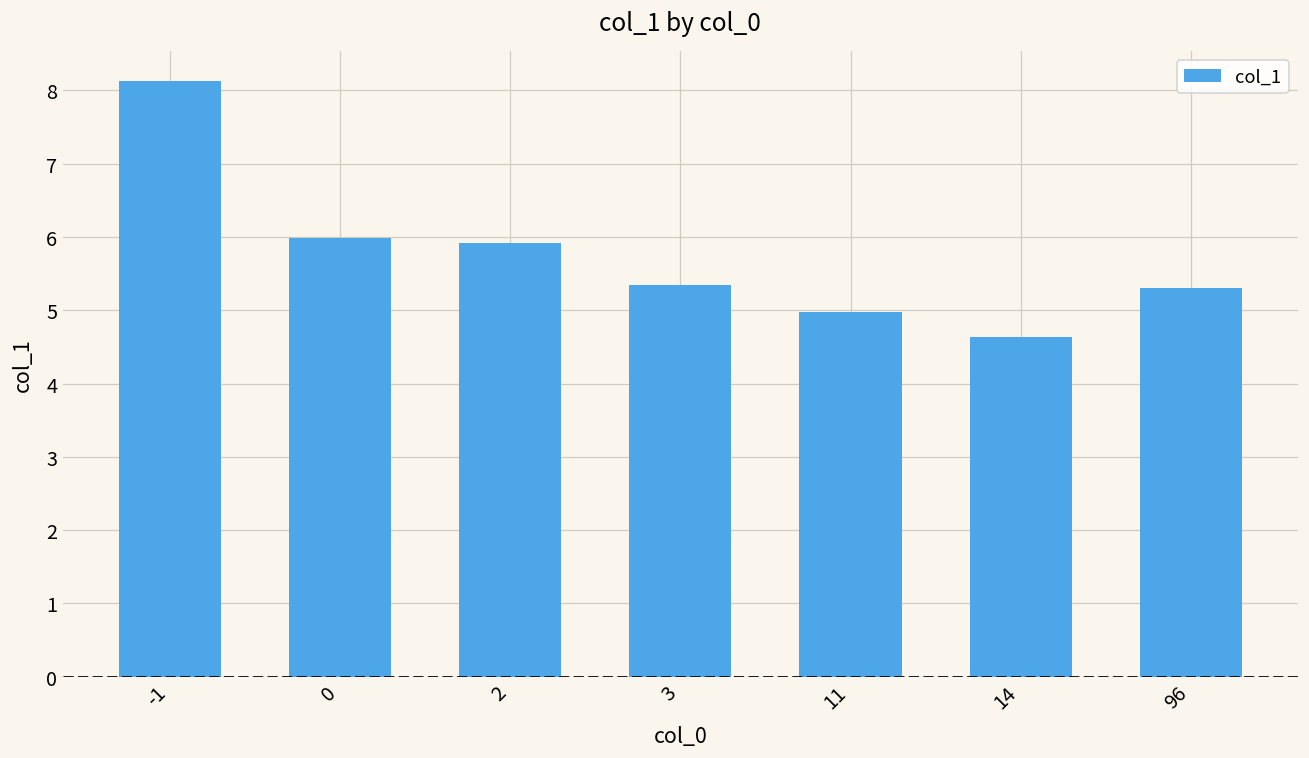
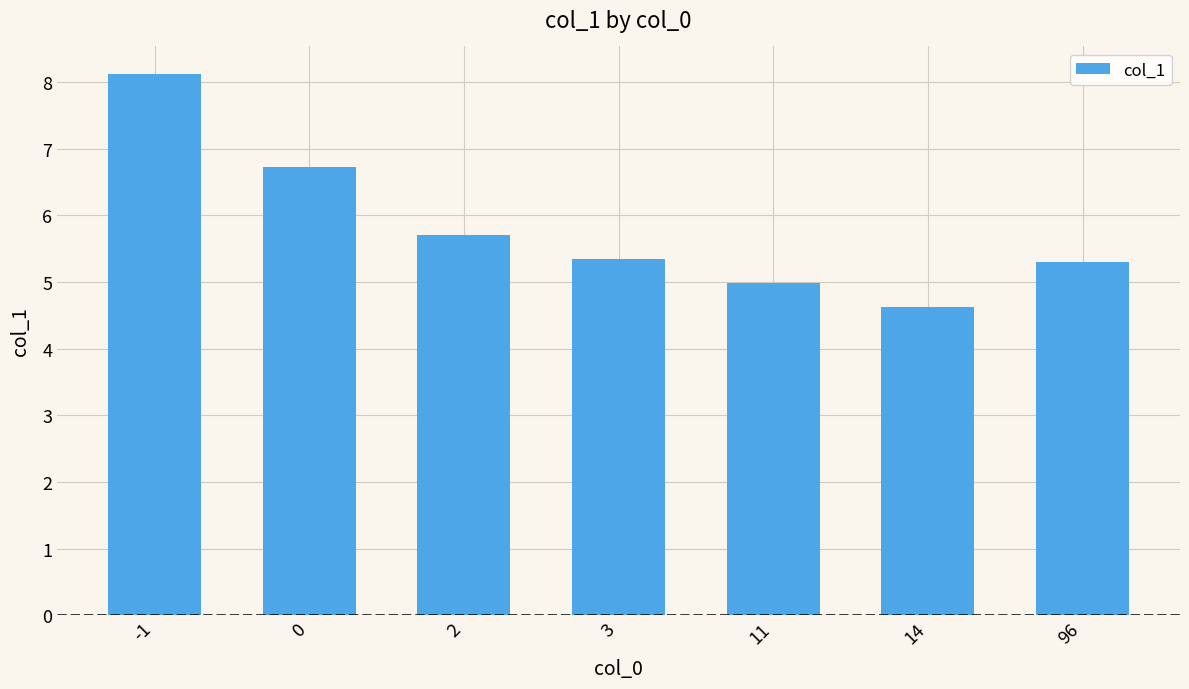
0: 6.0 -> 6.7
2: 5.9 -> 5.7
